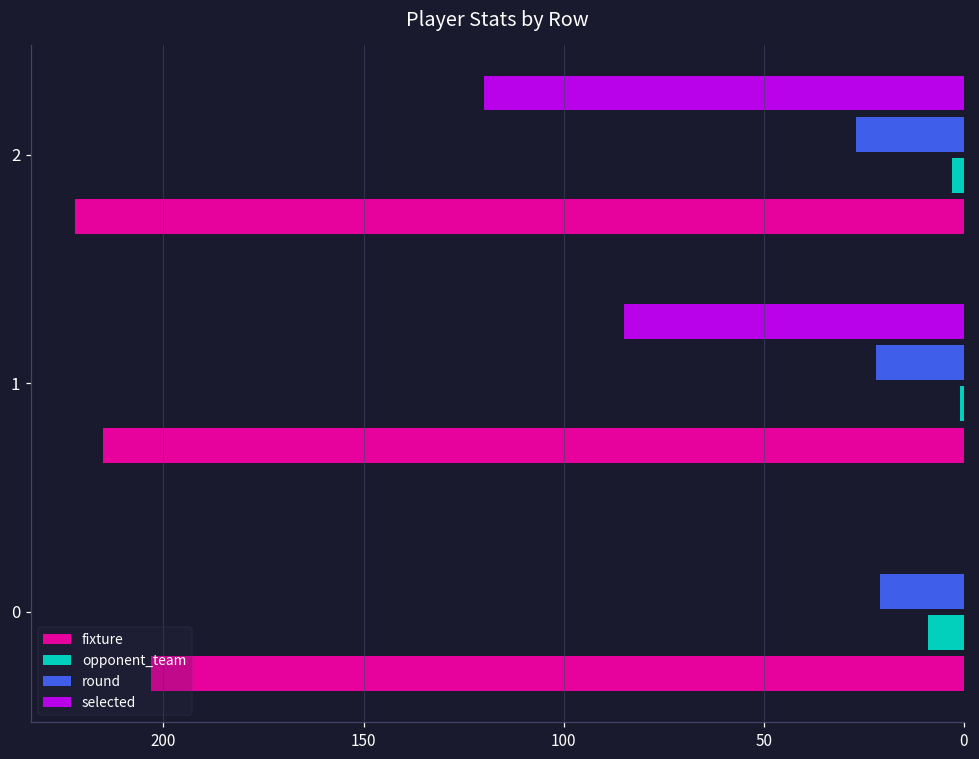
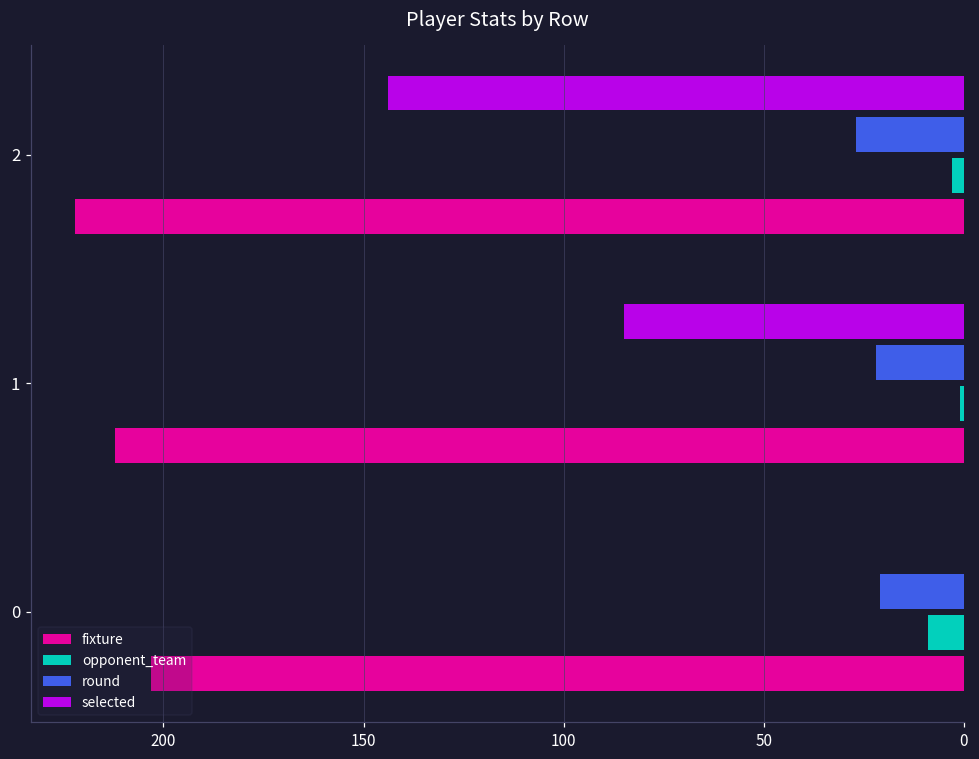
selected, 2: 120 -> 144
fixture, 1: 215 -> 212
